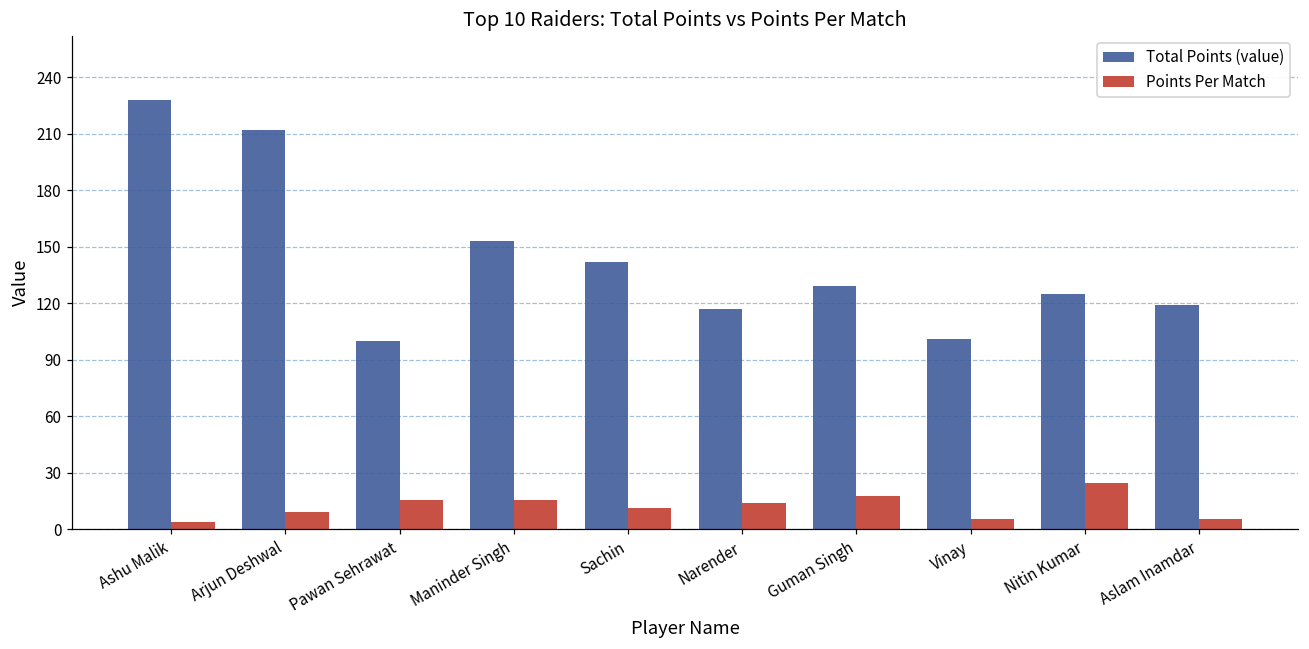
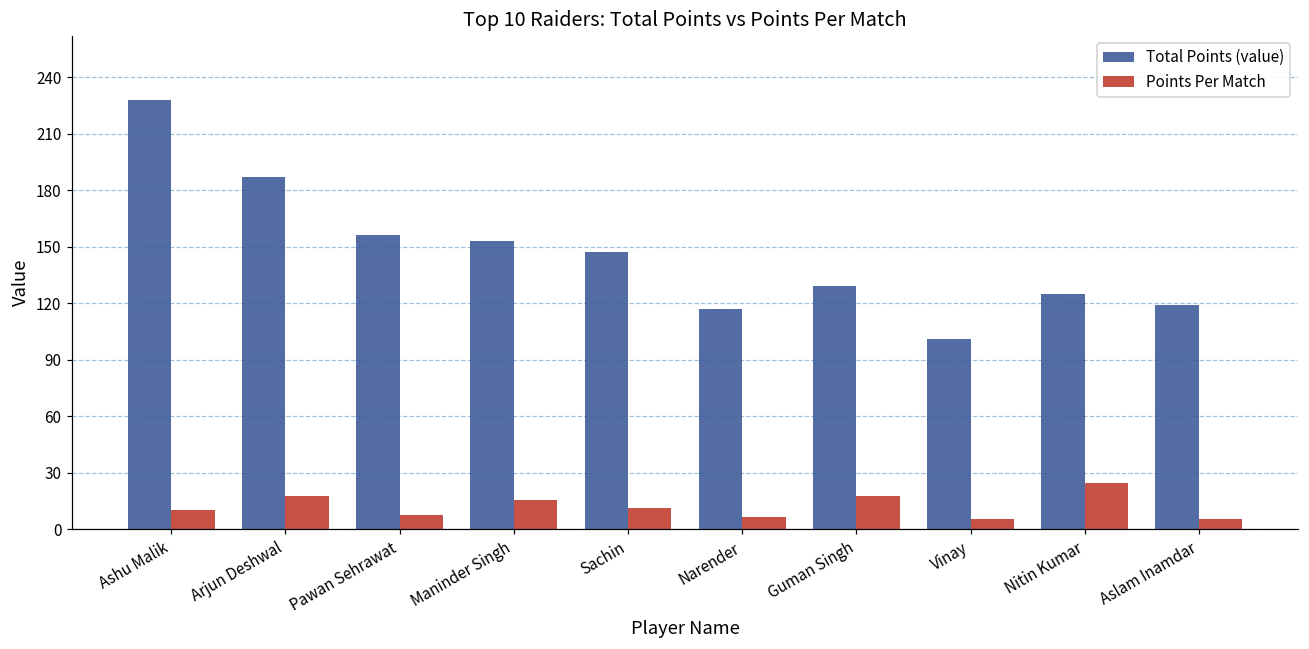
Points Per Match, Ashu Malik: 4 -> 10
Total Points (value), Arjun Deshwal: 212 -> 187
Points Per Match, Arjun Deshwal: 9 -> 18
Total Points (value), Pawan Sehrawat: 100 -> 156
Points Per Match, Pawan Sehrawat: 15 -> 7
Total Points (value), Sachin: 142 -> 147
Points Per Match, Narender: 14 -> 7
